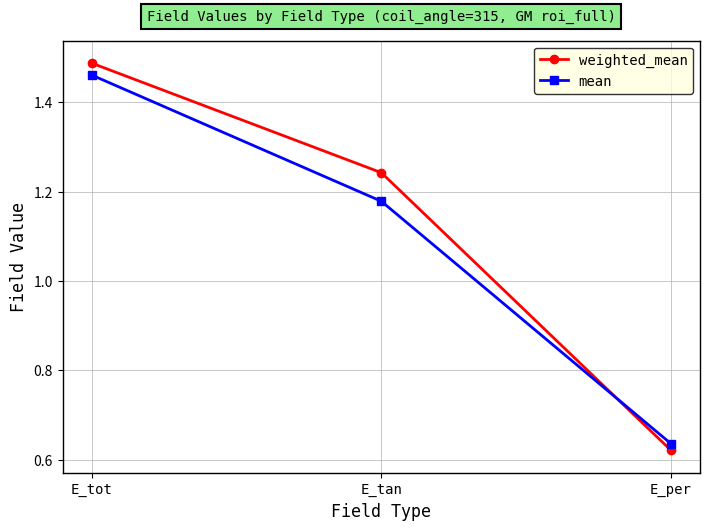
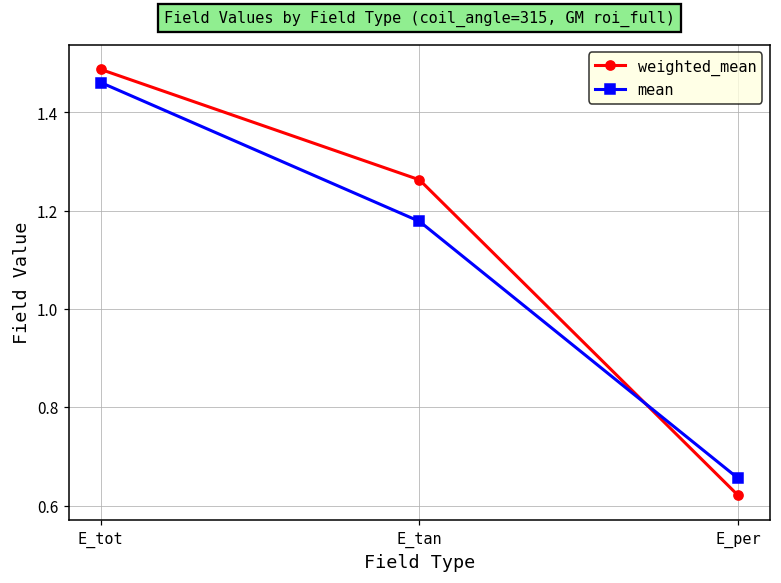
weighted_mean, E_tan: 1.24 -> 1.26
mean, E_per: 0.64 -> 0.66
